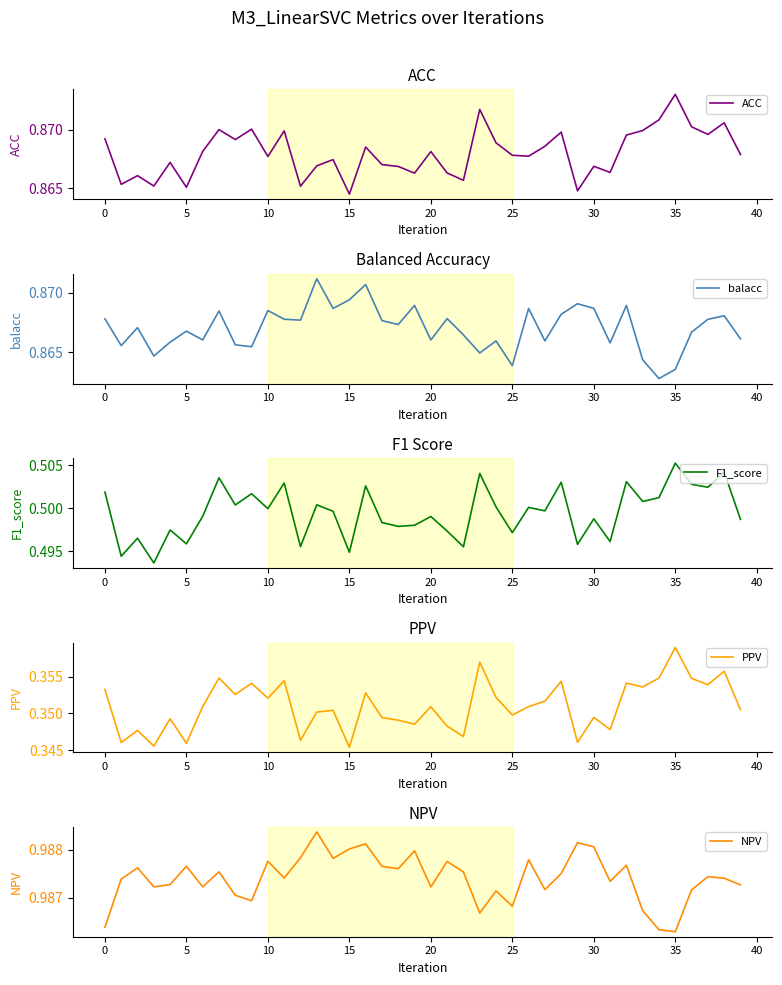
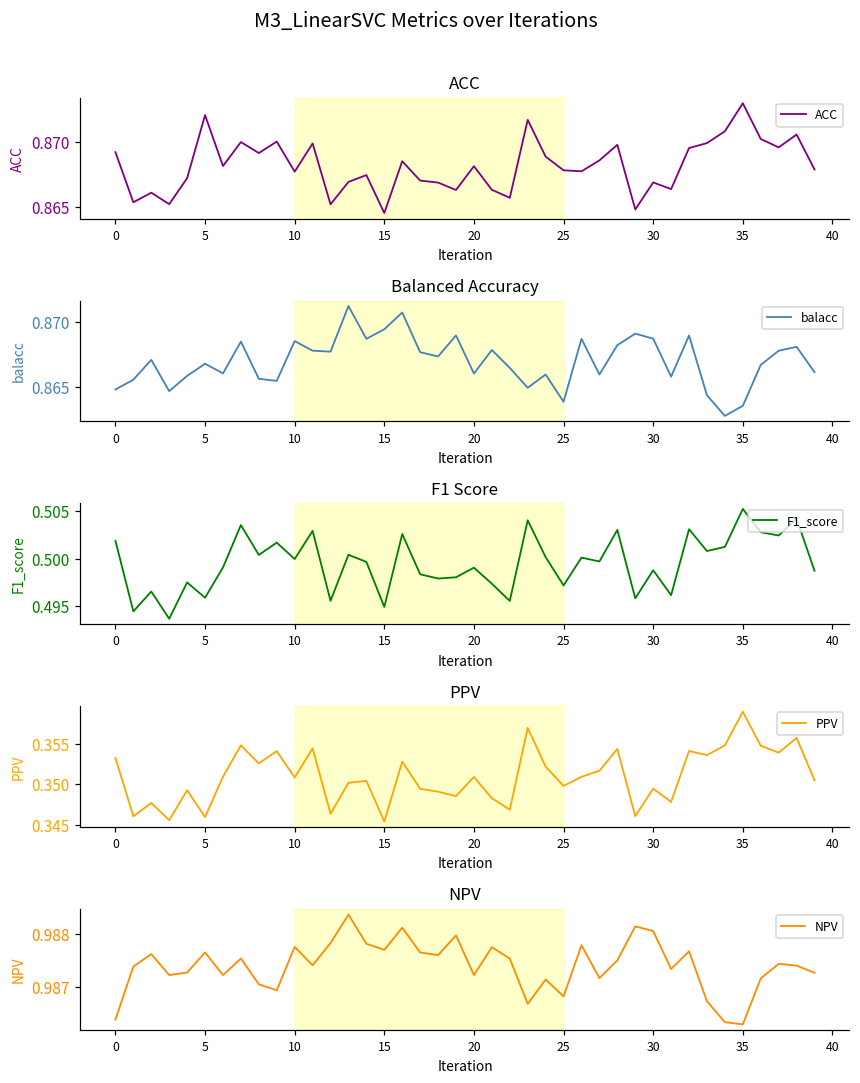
ACC, 5: 0.8651 -> 0.8721
Balanced Accuracy, 0: 0.8678 -> 0.8648
PPV, 10: 0.352 -> 0.351
NPV, 15: 0.9880 -> 0.9877
